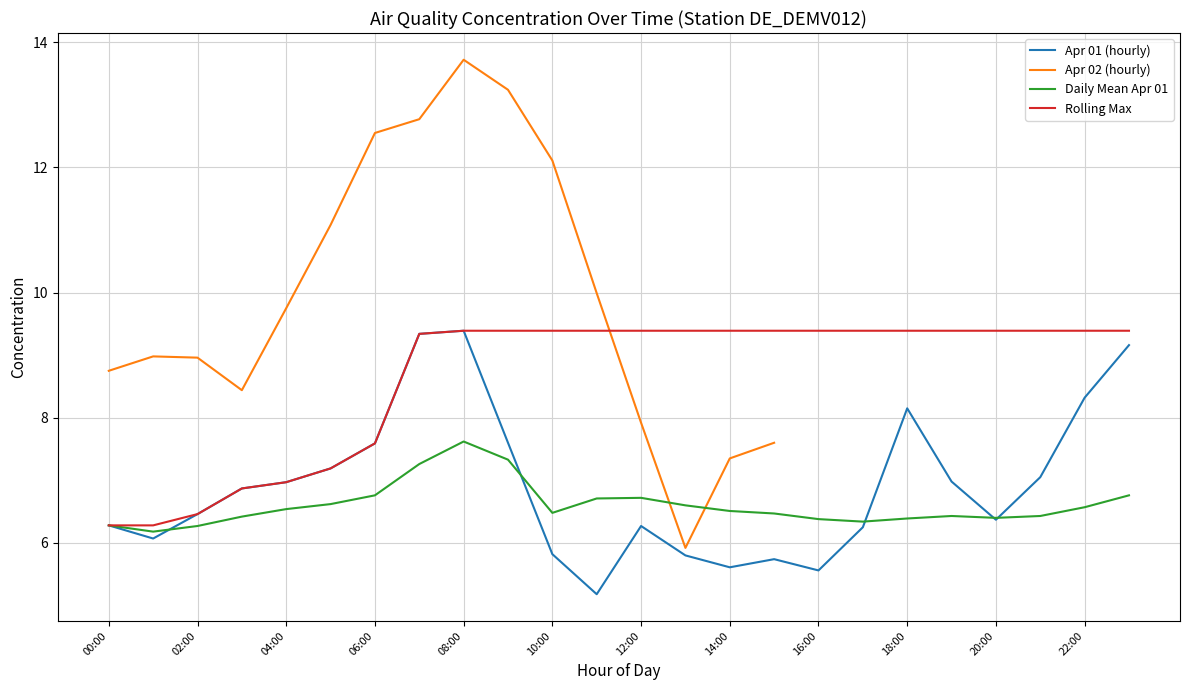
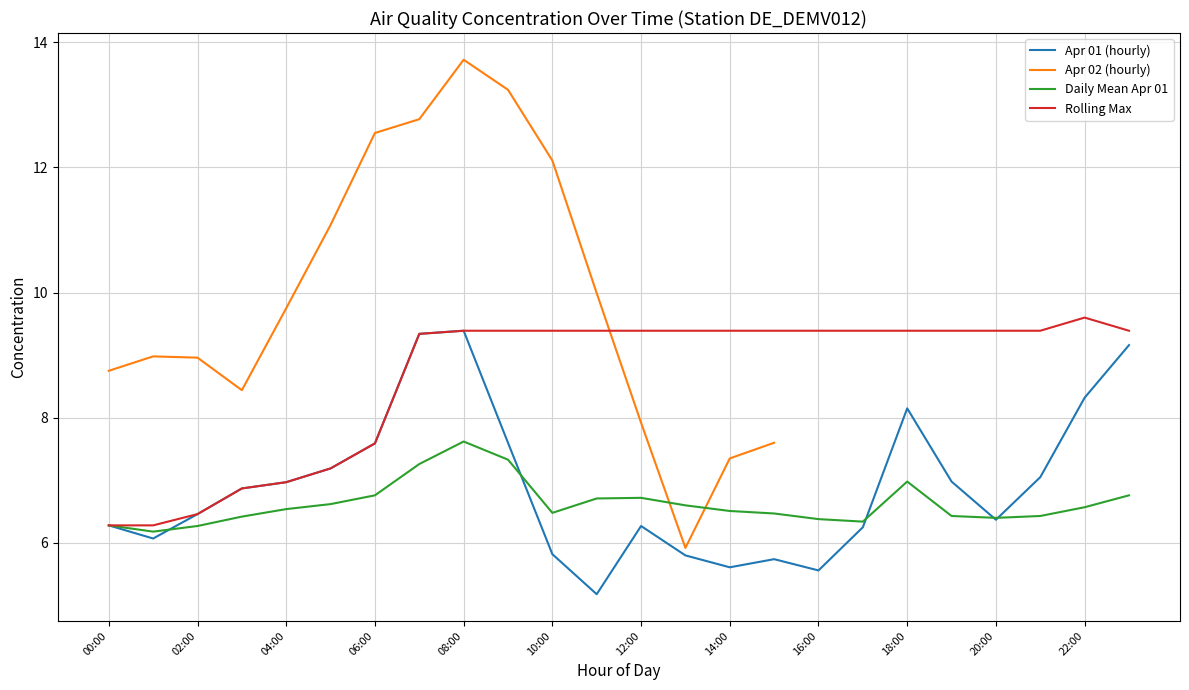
Daily Mean Apr 01, 18:00: 6.4 -> 7.0
Rolling Max, 22:00: 9.4 -> 9.6
